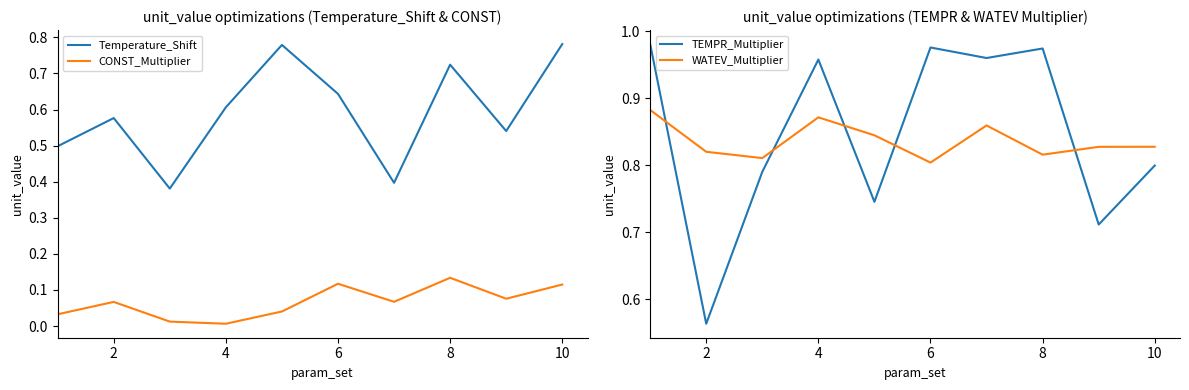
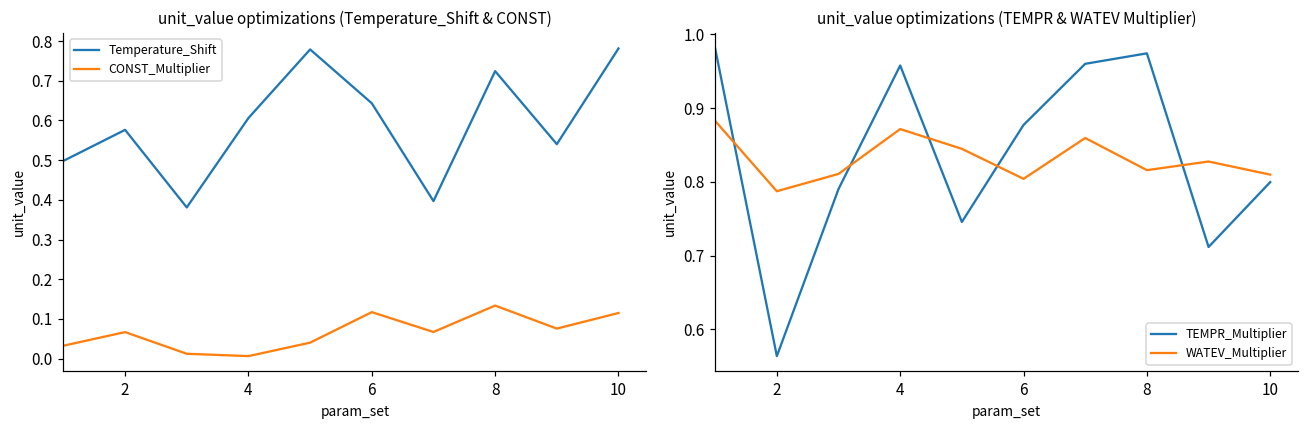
unit_value optimizations (TEMPR & WATEV Multiplier), WATEV_Multiplier, 2: 0.82 -> 0.79
unit_value optimizations (TEMPR & WATEV Multiplier), TEMPR_Multiplier, 6: 0.98 -> 0.88
unit_value optimizations (TEMPR & WATEV Multiplier), WATEV_Multiplier, 10: 0.83 -> 0.81
